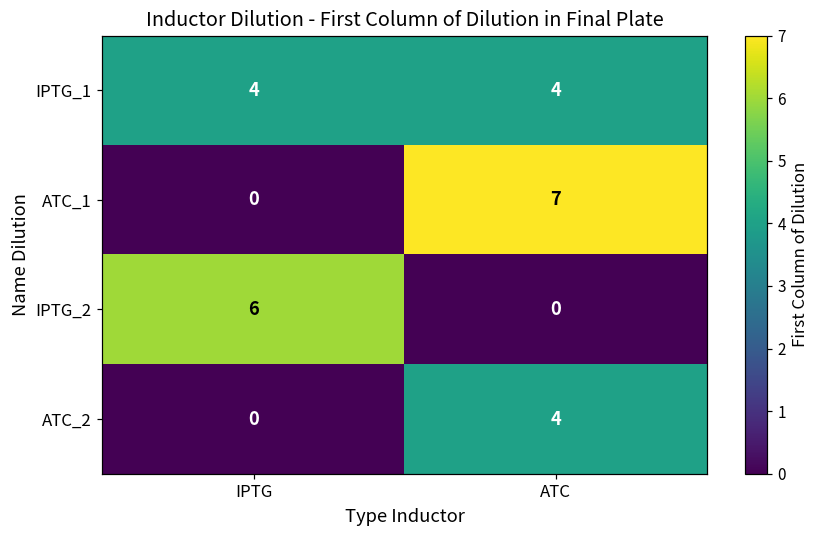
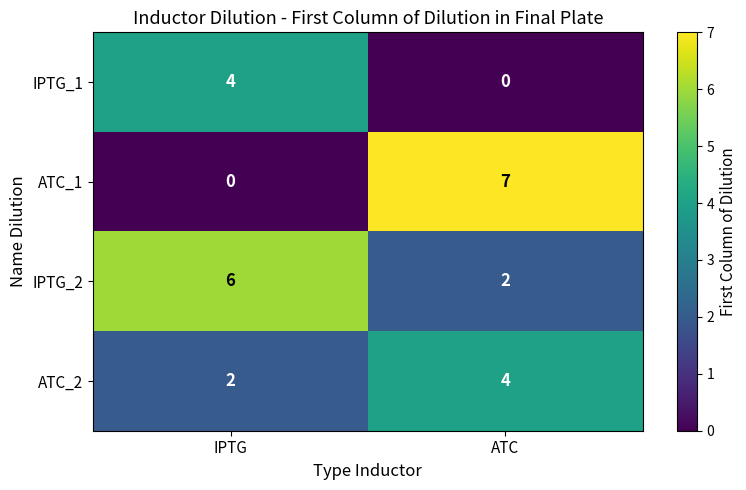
IPTG_1, ATC: 4 -> 0
IPTG_2, ATC: 0 -> 2
ATC_2, IPTG: 0 -> 2
